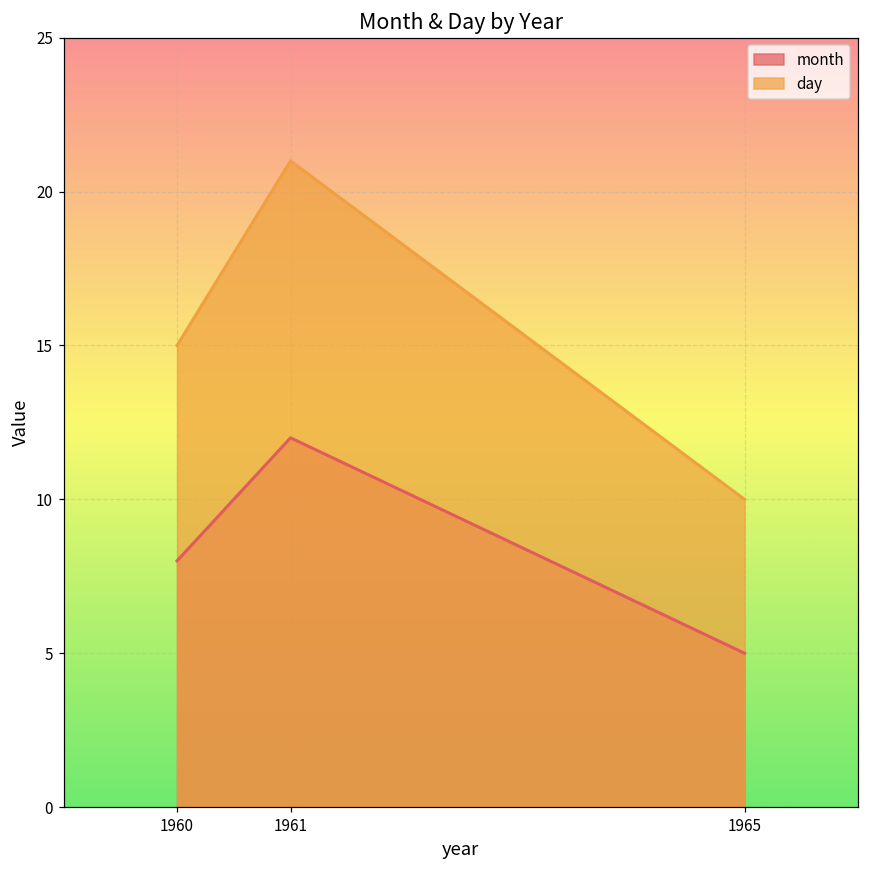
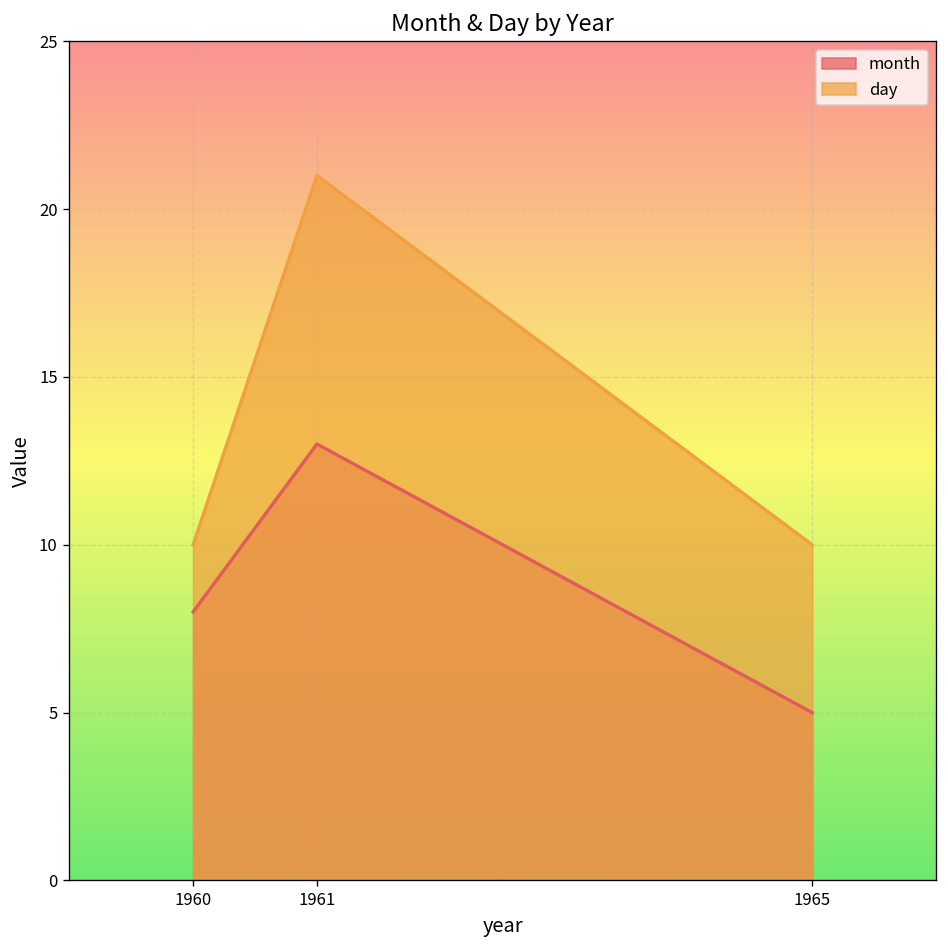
day, 1960: 15 -> 10
month, 1961: 12 -> 13
